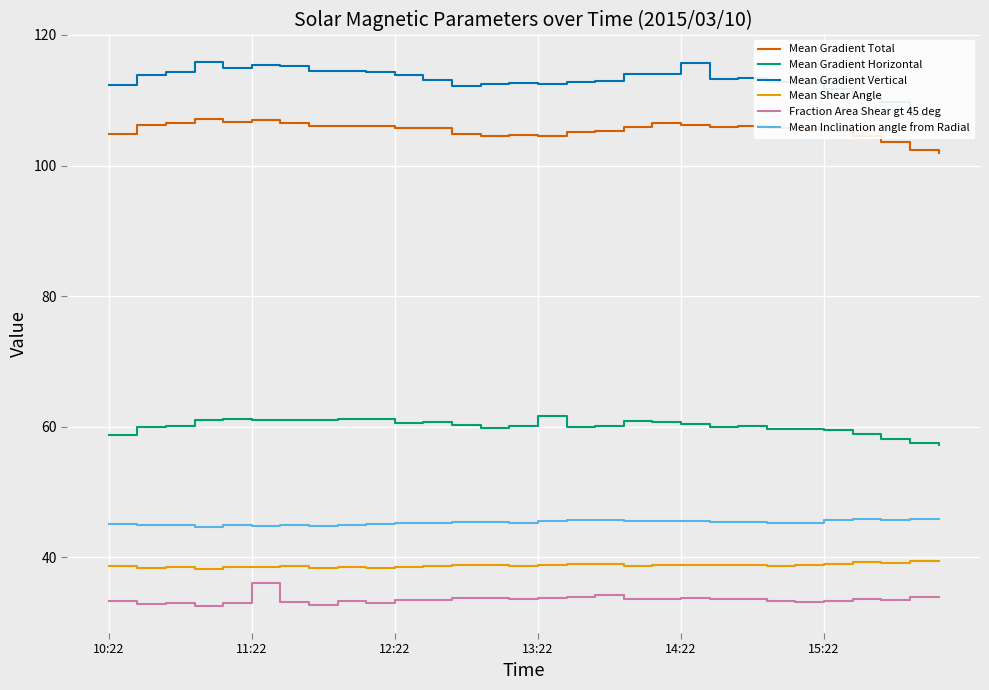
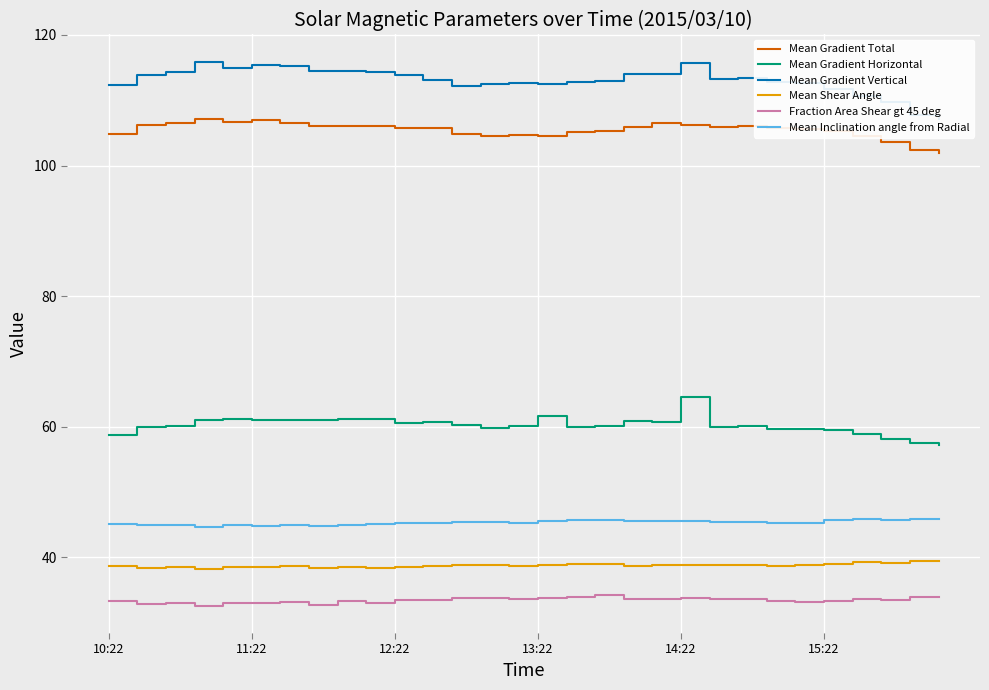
Fraction Area Shear gt 45 deg, 11:22: 36 -> 33
Mean Gradient Horizontal, 14:22: 60 -> 65
